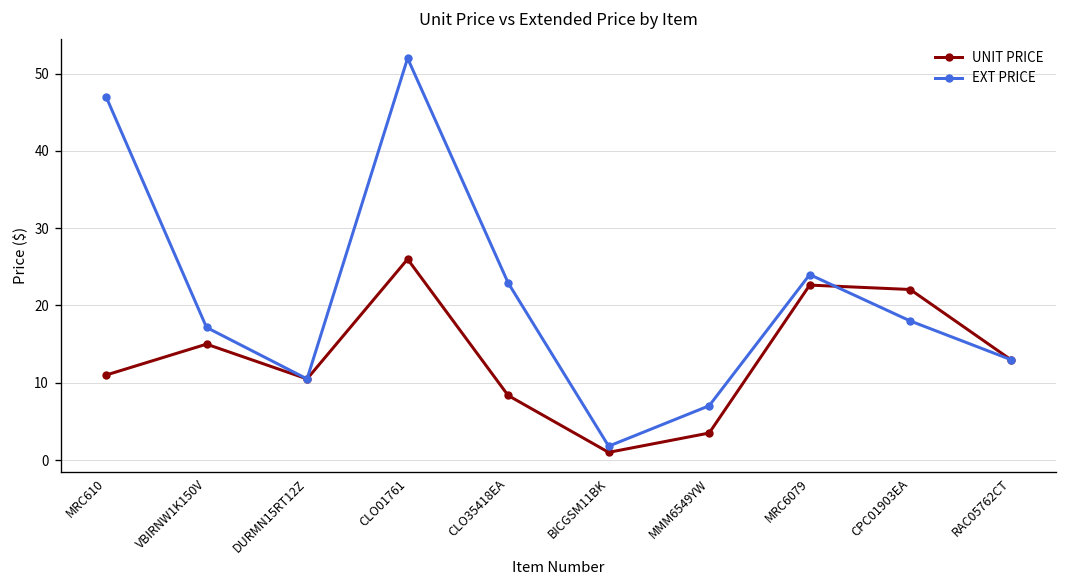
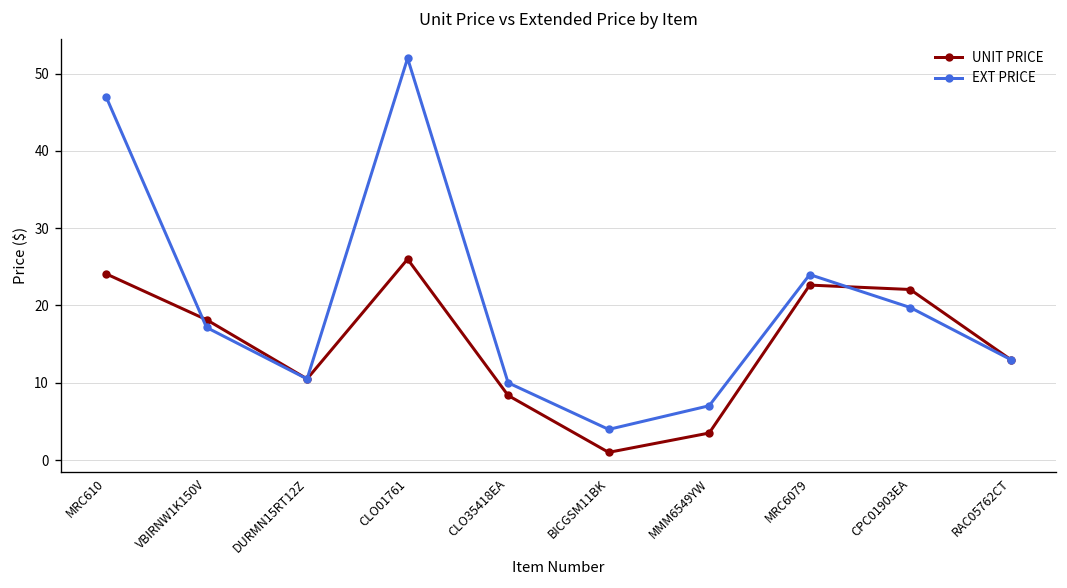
UNIT PRICE, MRC610: 11 -> 24
UNIT PRICE, VBIRNW1K150V: 15 -> 18
EXT PRICE, CLO35418EA: 23 -> 10
EXT PRICE, BICGSM11BK: 2 -> 4
EXT PRICE, CPC01903EA: 18 -> 20
